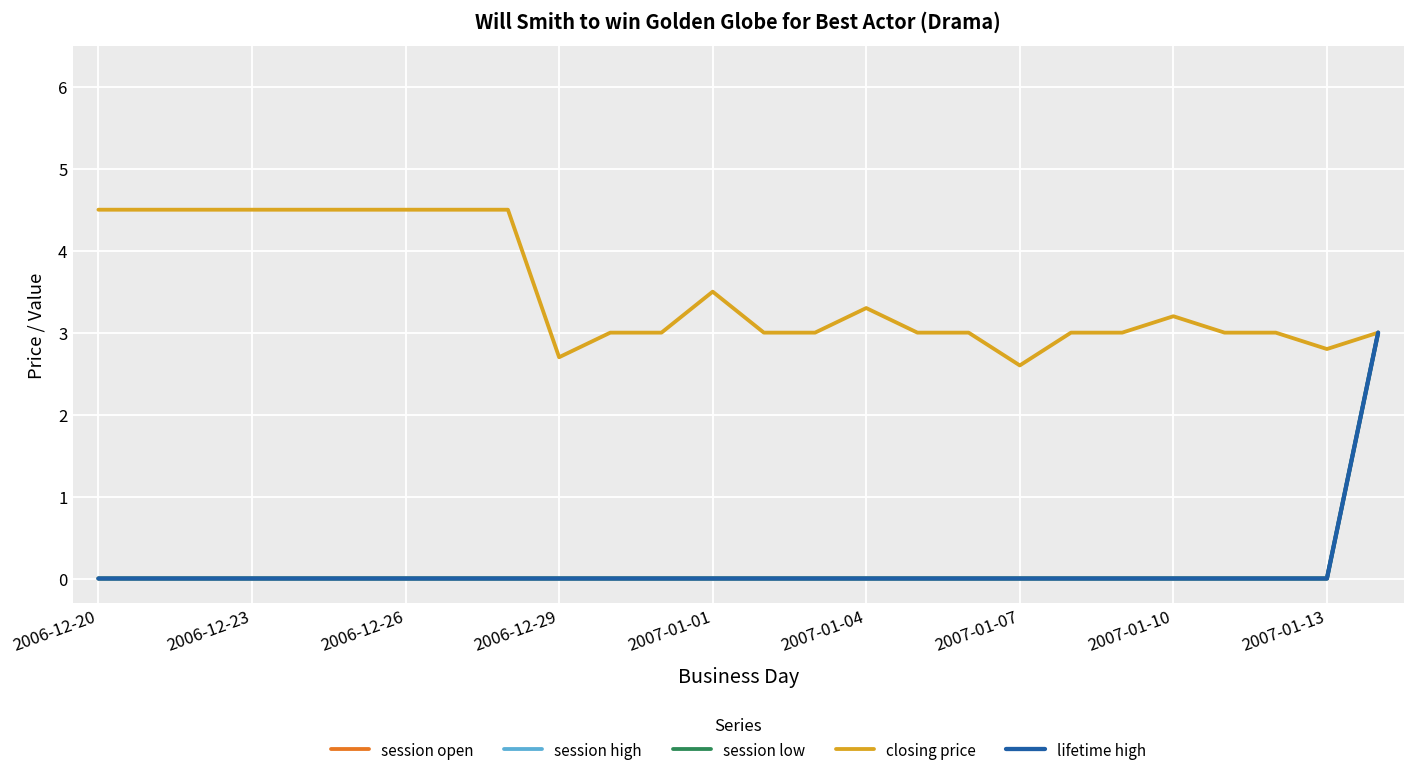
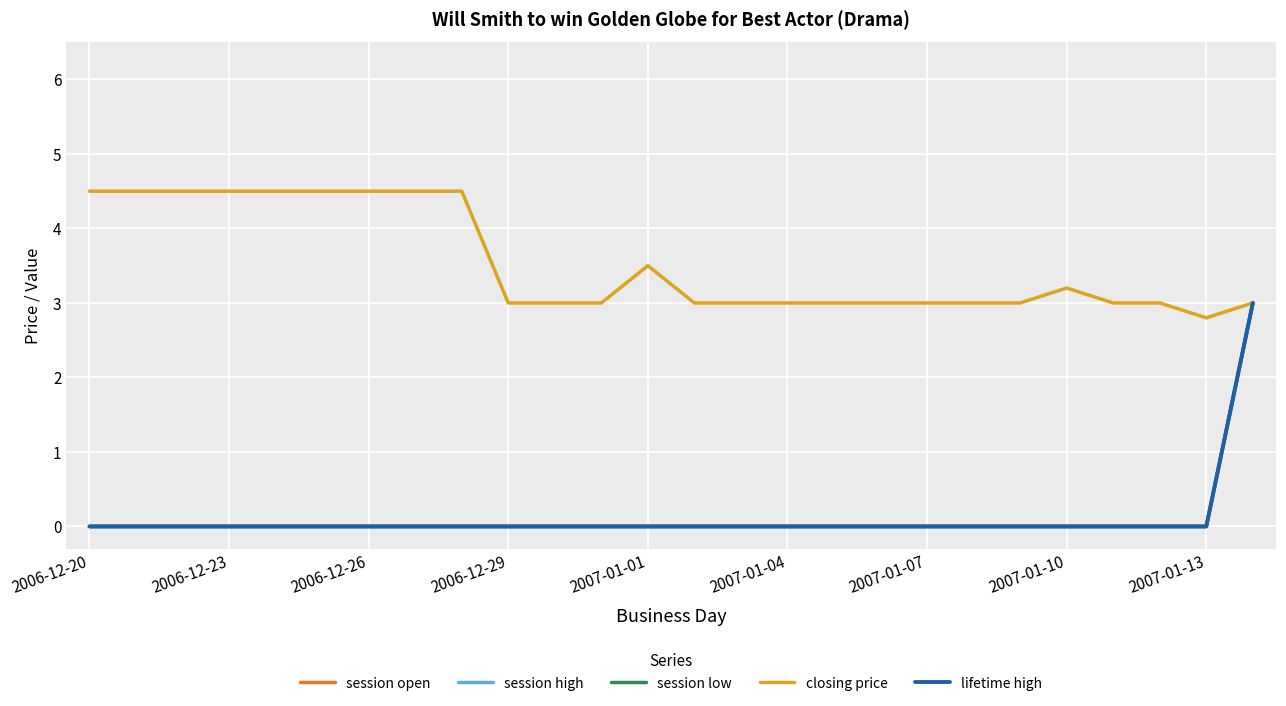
closing price, 2006-12-29: 2.7 -> 3.0
closing price, 2007-01-04: 3.3 -> 3.0
closing price, 2007-01-07: 2.6 -> 3.0
